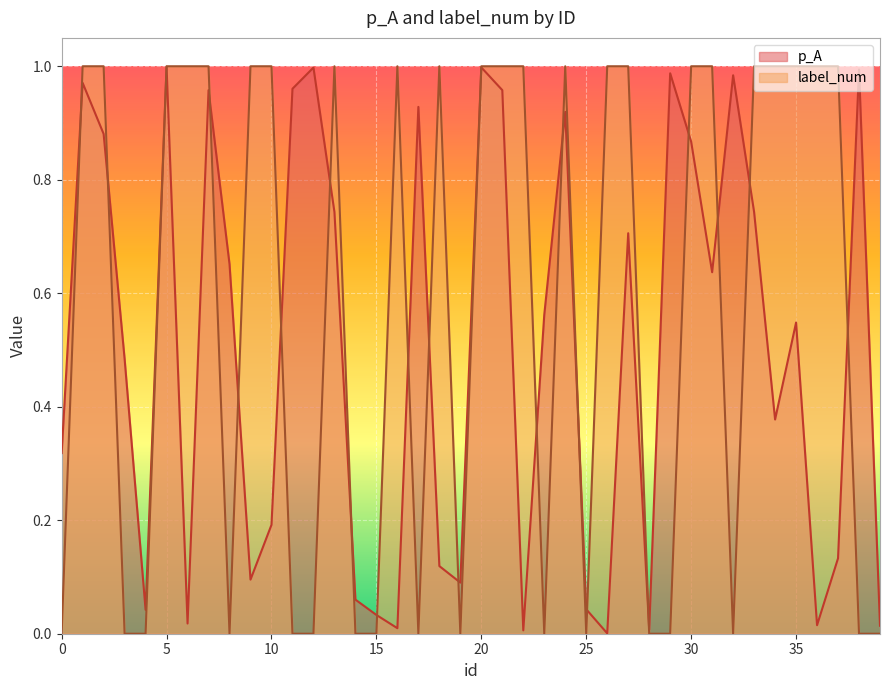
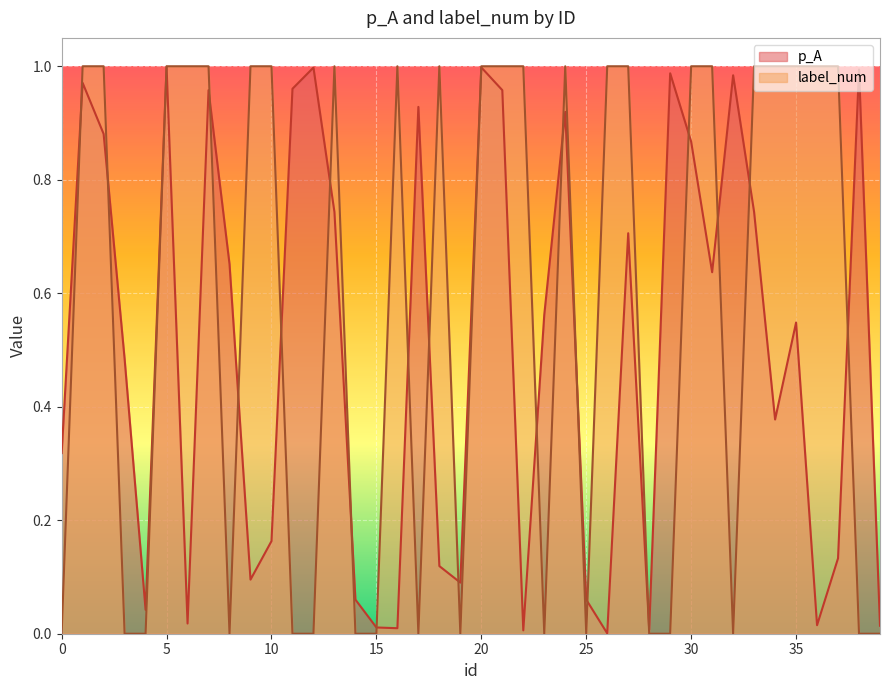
p_A, 10: 0.19 -> 0.16
p_A, 15: 0.03 -> 0.01
p_A, 25: 0.04 -> 0.06
